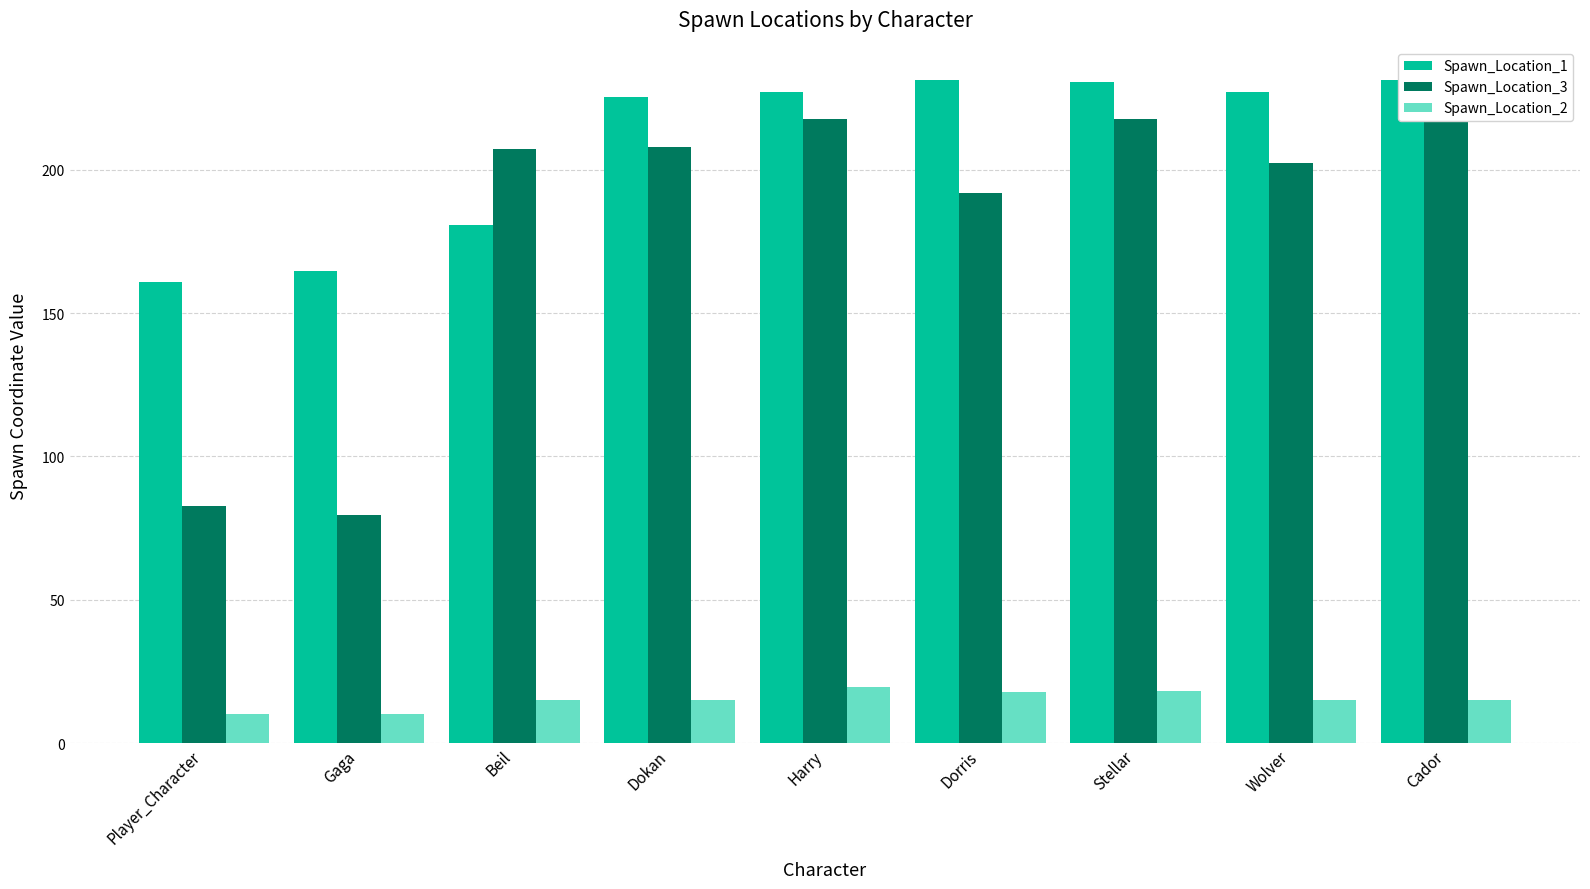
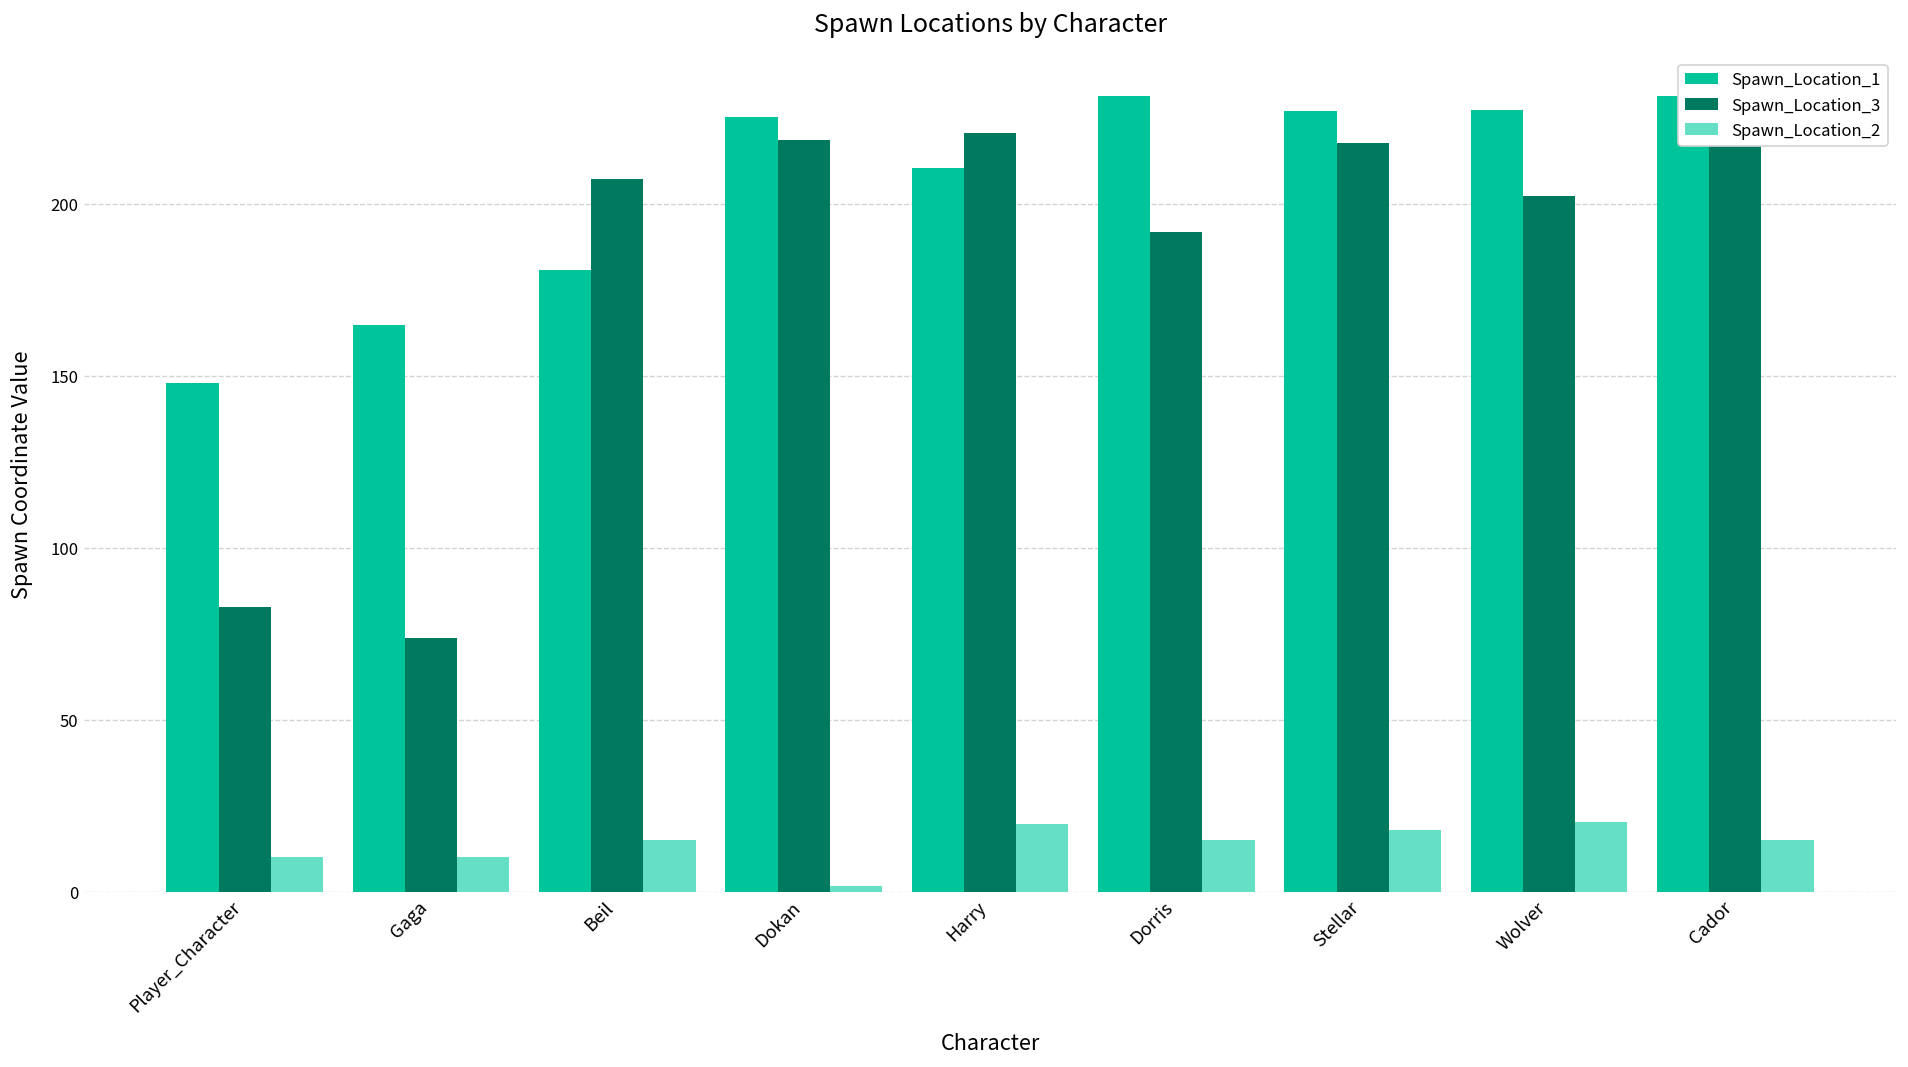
Spawn_Location_1, Player_Character: 161 -> 148
Spawn_Location_3, Gaga: 80 -> 74
Spawn_Location_3, Dokan: 208 -> 219
Spawn_Location_2, Dokan: 15 -> 2
Spawn_Location_1, Harry: 227 -> 211
Spawn_Location_3, Harry: 218 -> 221
Spawn_Location_2, Dorris: 18 -> 15
Spawn_Location_1, Stellar: 231 -> 227
Spawn_Location_2, Wolver: 15 -> 20
